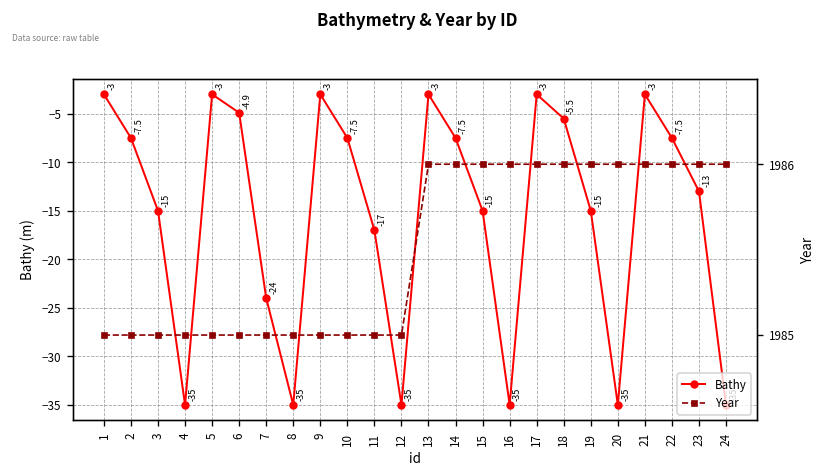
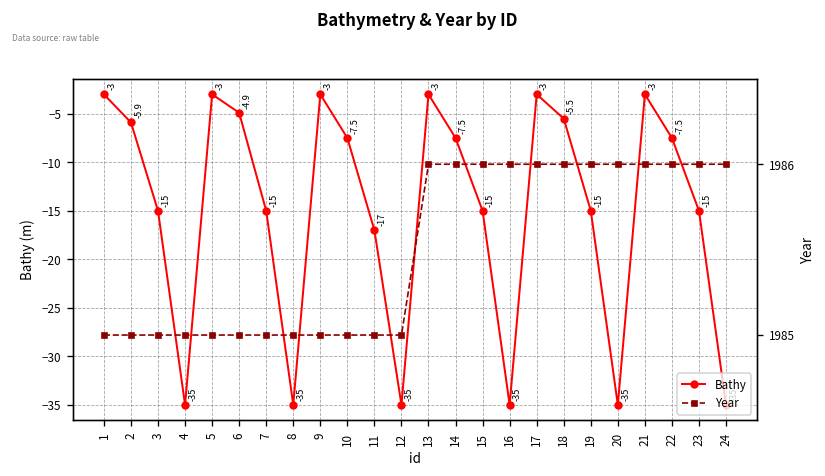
Bathy, 2: -7.5 -> -5.9
Bathy, 7: -24 -> -15
Bathy, 23: -13 -> -15
